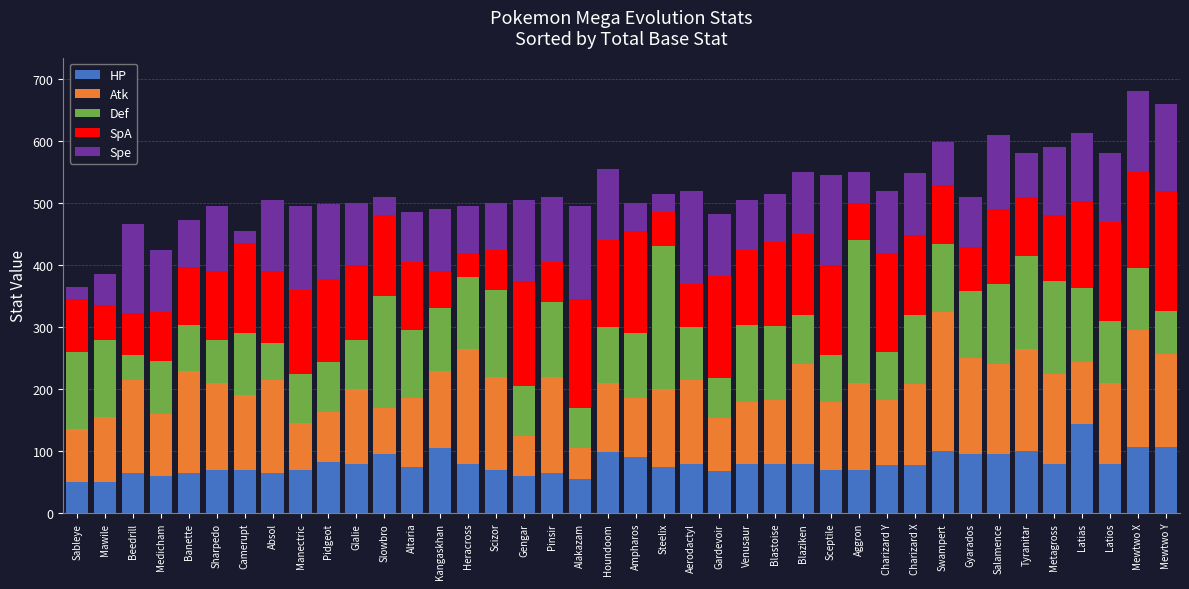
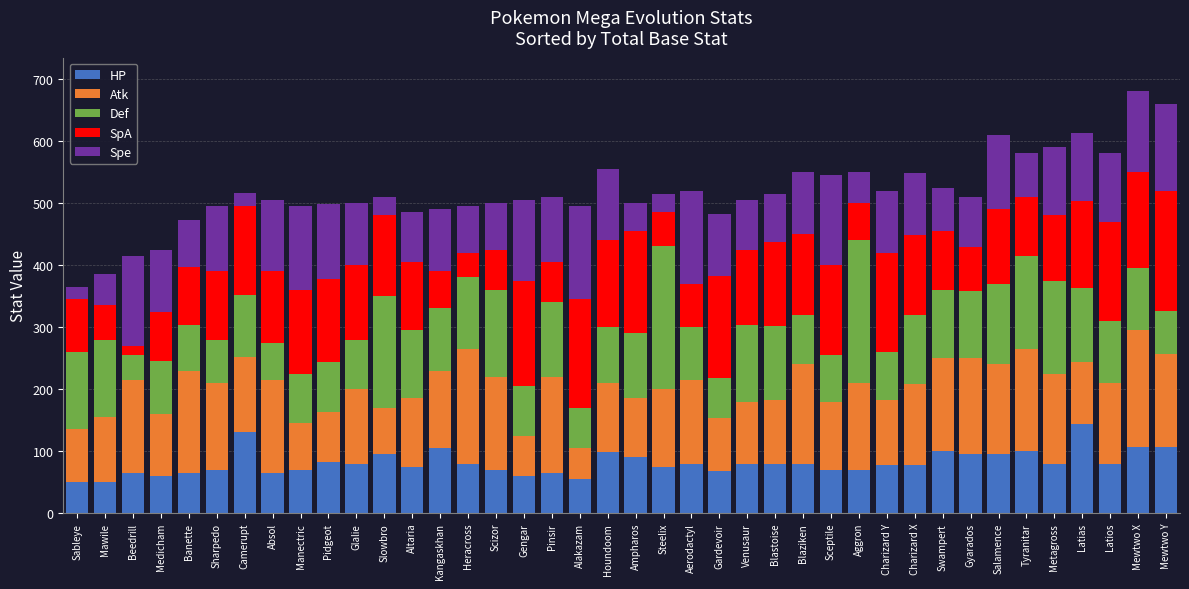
SpA, Beedrill: 70 -> 20
HP, Camerupt: 70 -> 130
Atk, Swampert: 220 -> 150
